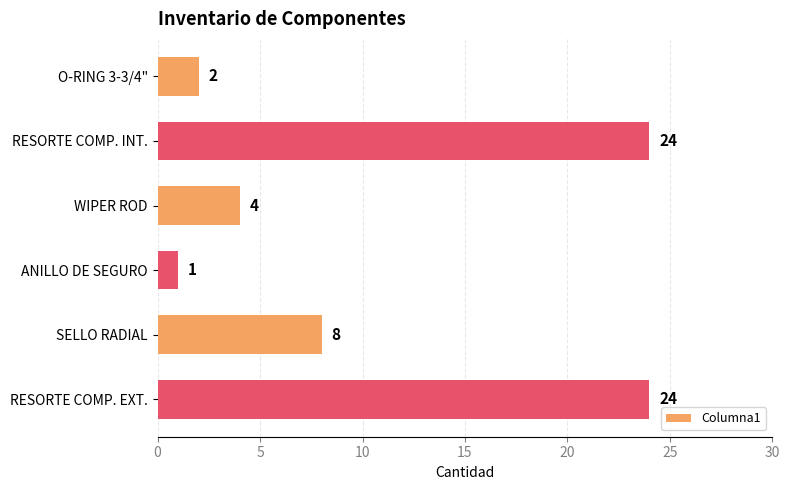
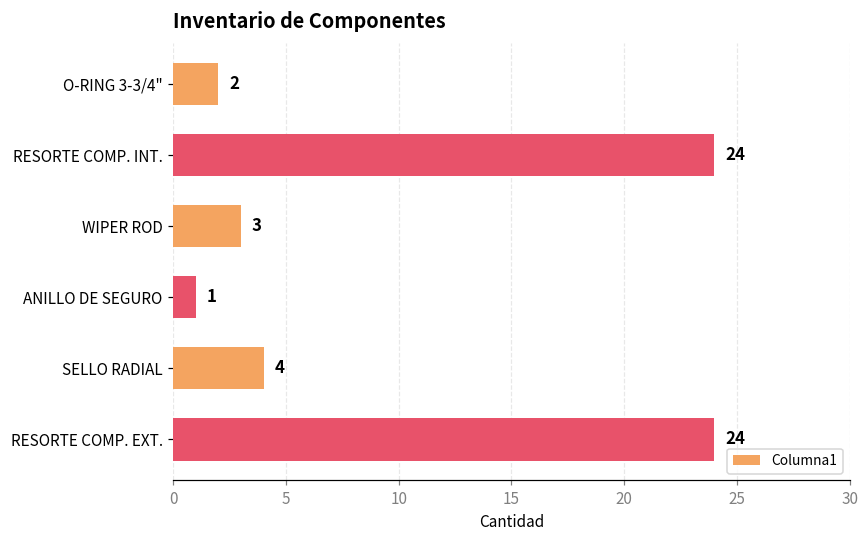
WIPER ROD: 4 -> 3
SELLO RADIAL: 8 -> 4
